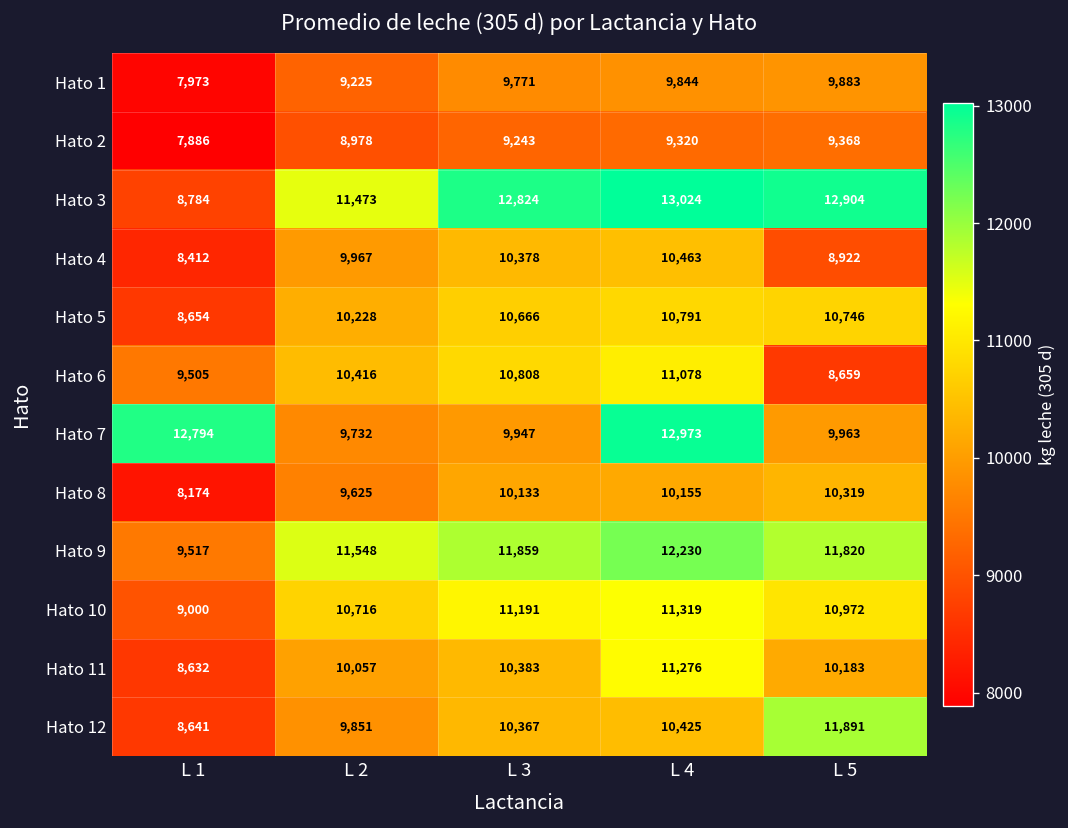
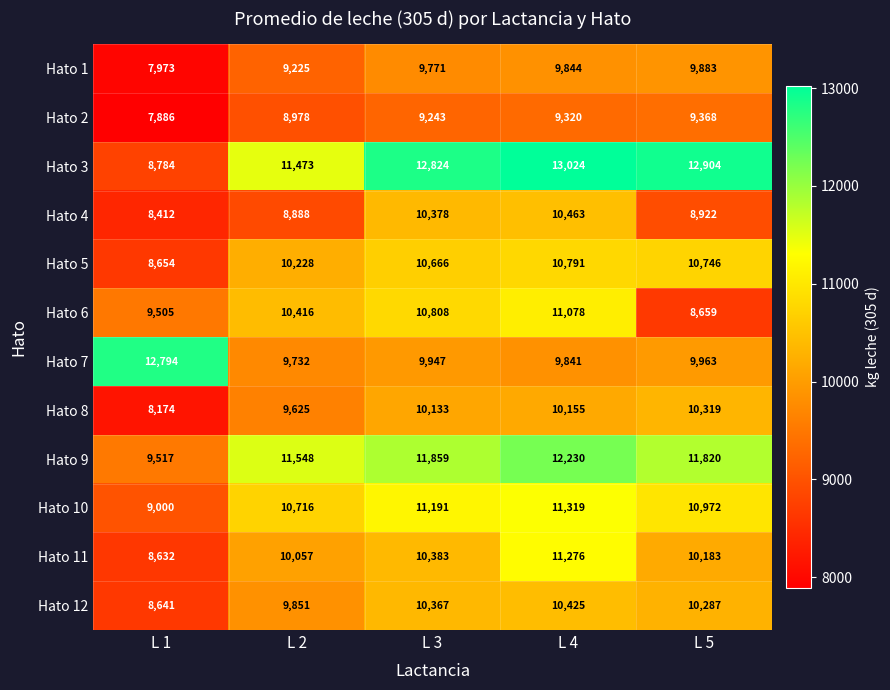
Hato 4, L 2: 9,967 -> 8,888
Hato 7, L 4: 12,973 -> 9,841
Hato 12, L 5: 11,891 -> 10,287
